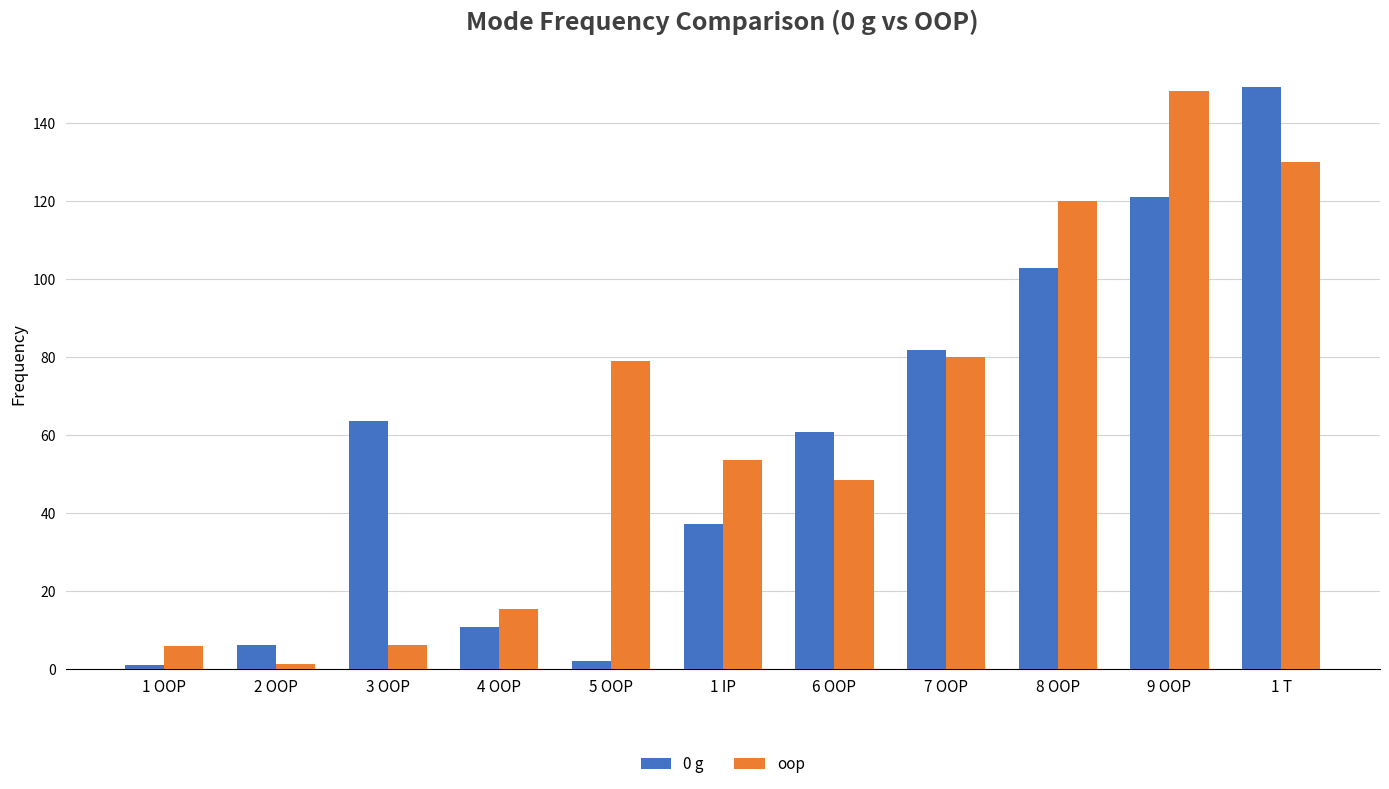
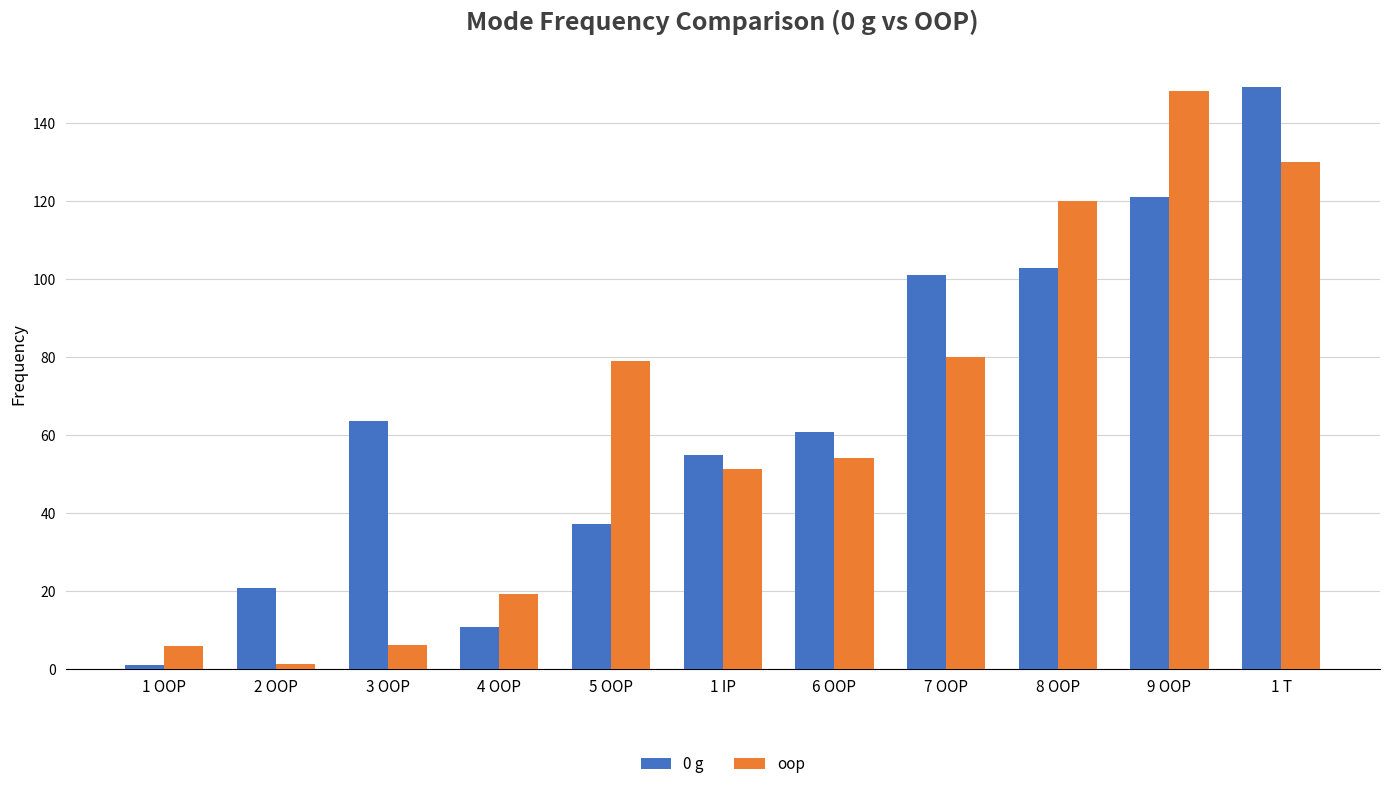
0 g, 2 OOP: 6 -> 21
oop, 4 OOP: 15 -> 19
0 g, 5 OOP: 2 -> 37
0 g, 1 IP: 37 -> 55
oop, 1 IP: 54 -> 51
oop, 6 OOP: 48 -> 54
0 g, 7 OOP: 82 -> 101
